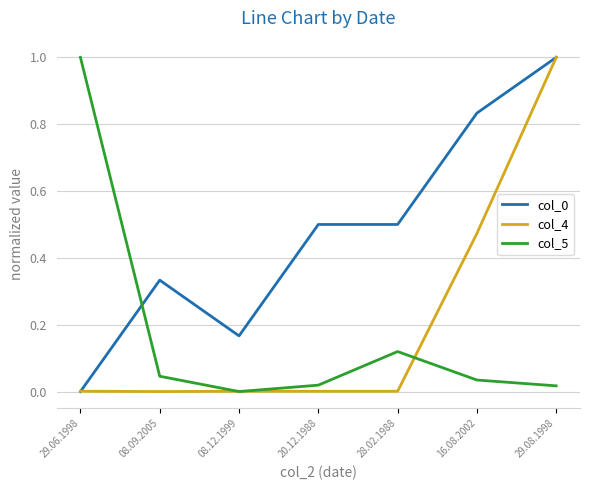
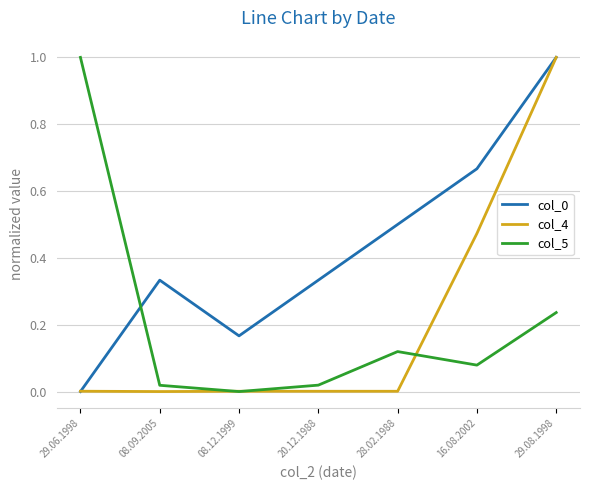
col_5, 08.09.2005: 0.05 -> 0.02
col_0, 20.12.1988: 0.50 -> 0.33
col_0, 16.08.2002: 0.83 -> 0.67
col_5, 16.08.2002: 0.03 -> 0.08
col_5, 29.08.1998: 0.02 -> 0.24
